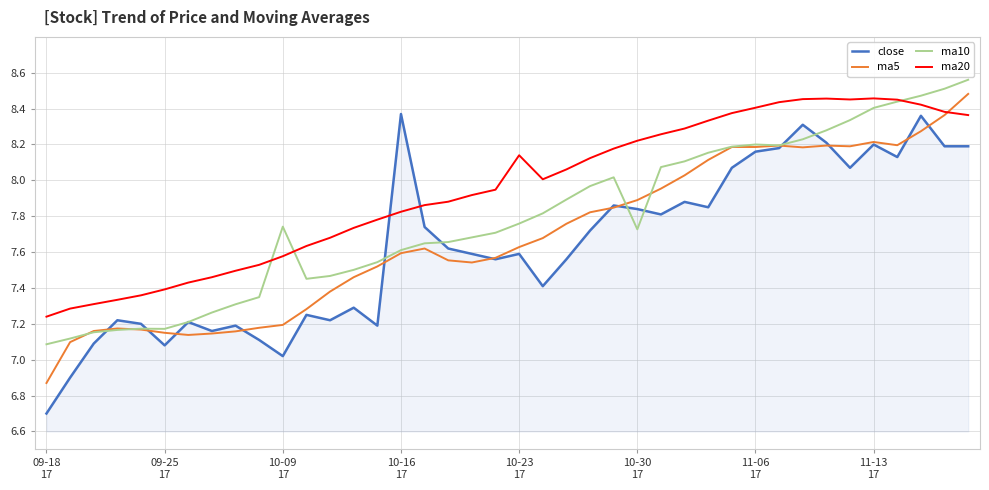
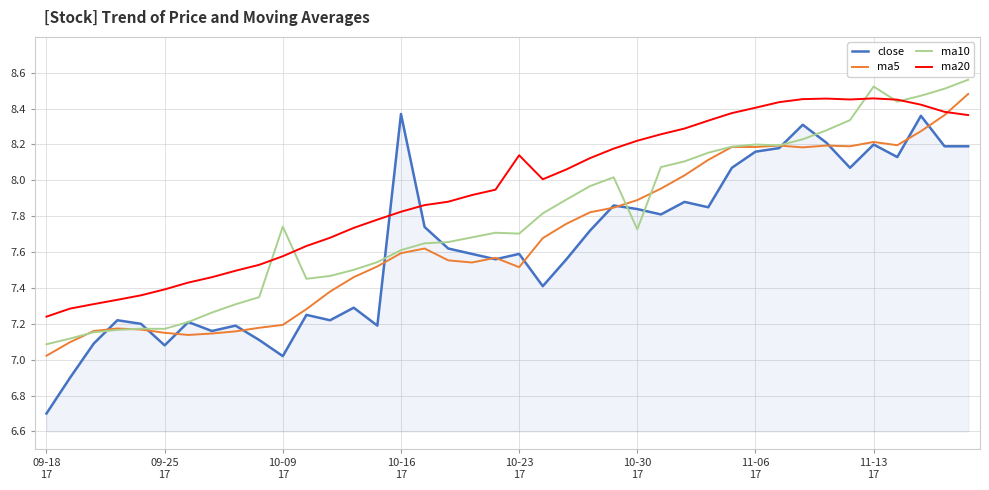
ma5, 09-18 17: 6.87 -> 7.02
ma5, 10-23 17: 7.63 -> 7.52
ma10, 10-23 17: 7.76 -> 7.70
ma10, 11-13 17: 8.40 -> 8.52
